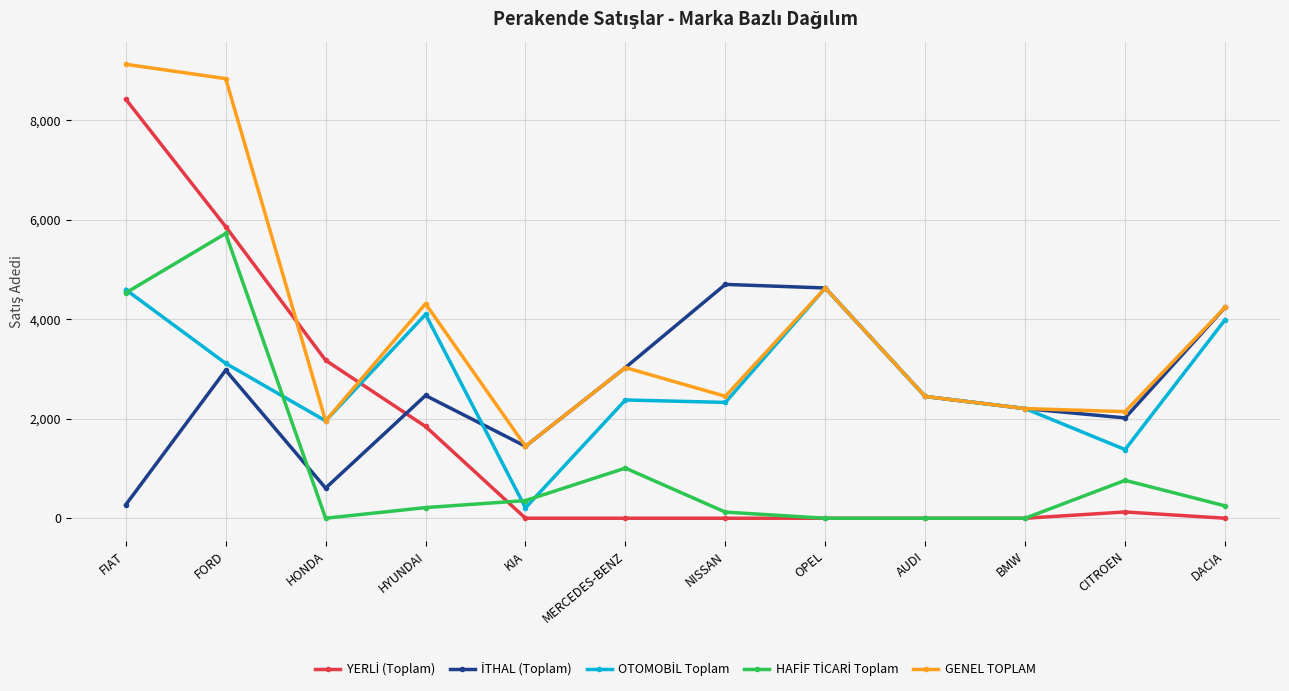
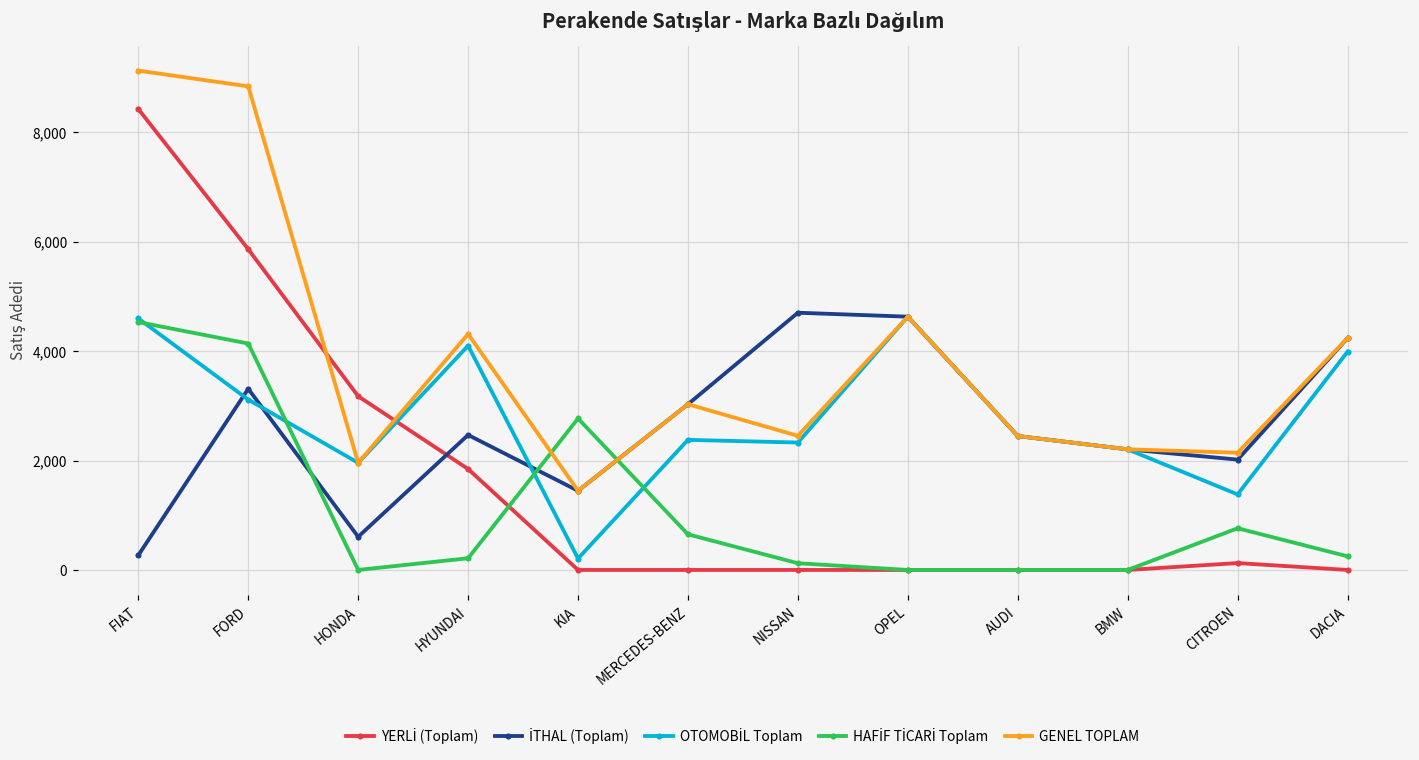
İTHAL (Toplam), FORD: 3,000 -> 3,300
HAFİF TİCARİ Toplam, FORD: 5,700 -> 4,100
HAFİF TİCARİ Toplam, KIA: 400 -> 2,800
HAFİF TİCARİ Toplam, MERCEDES-BENZ: 1,000 -> 700
